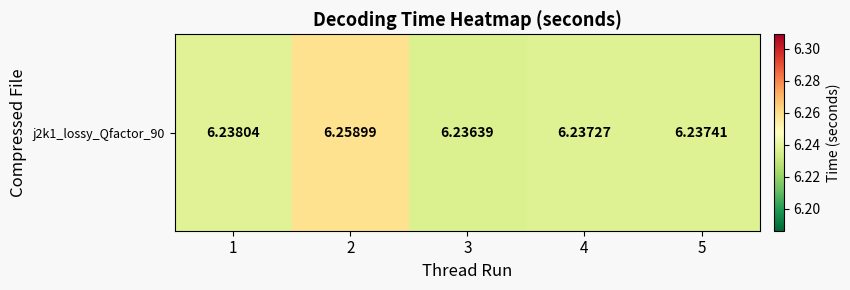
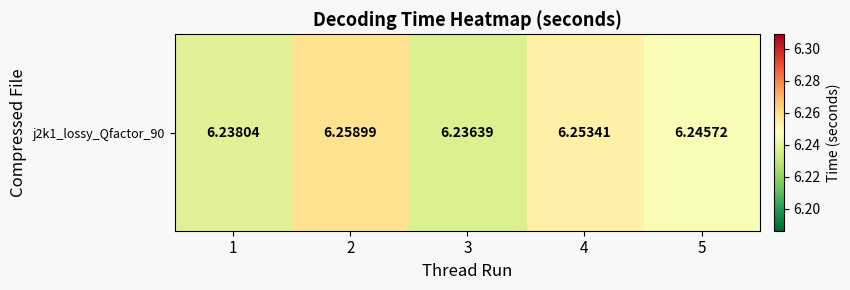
j2k1_lossy_Qfactor_90, 4: 6.23727 -> 6.25341
j2k1_lossy_Qfactor_90, 5: 6.23741 -> 6.24572
